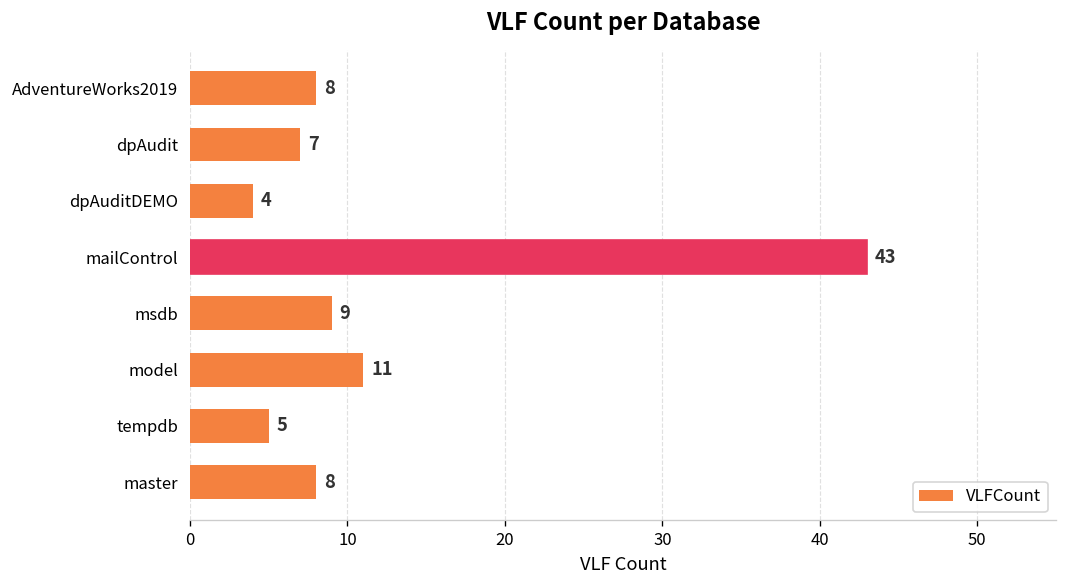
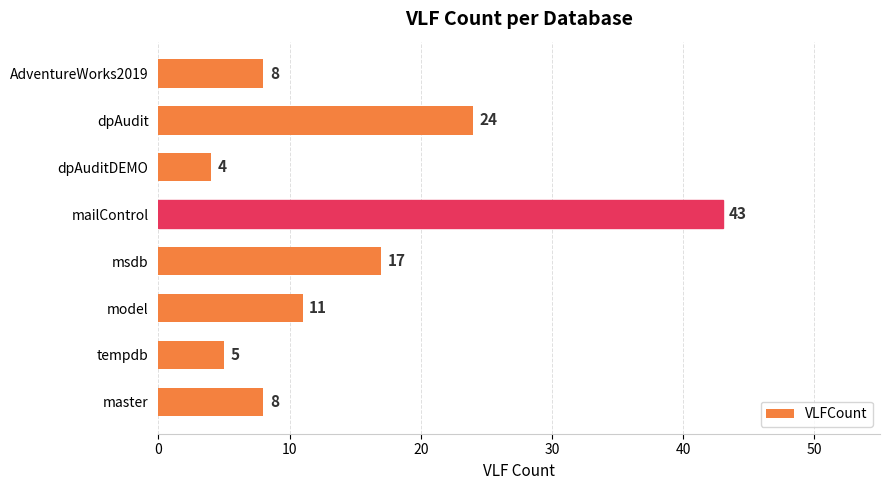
dpAudit: 7 -> 24
msdb: 9 -> 17
